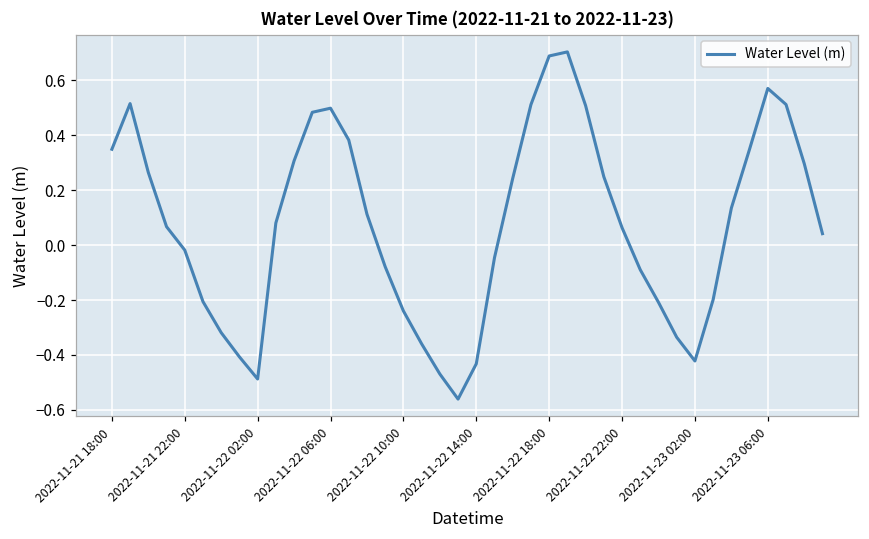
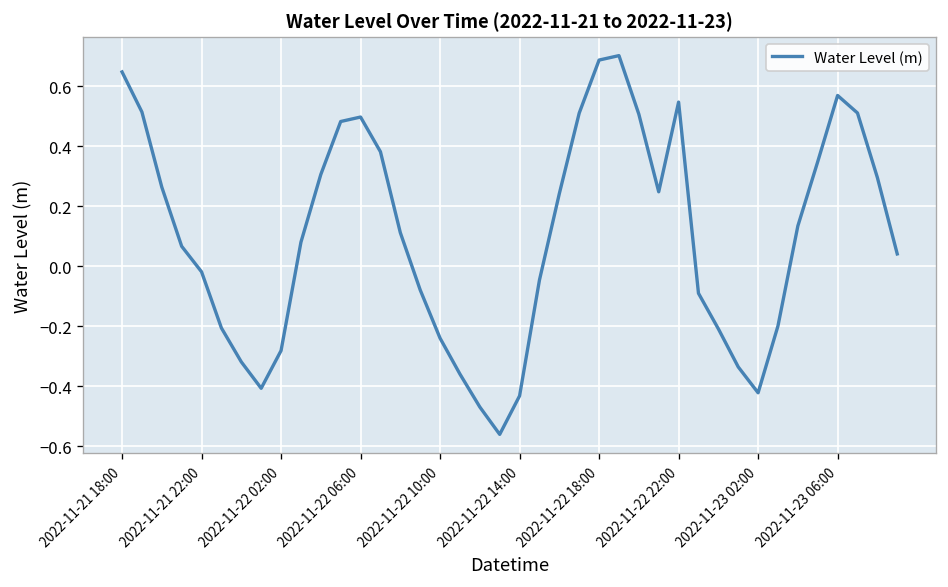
2022-11-21 18:00: 0.35 -> 0.65
2022-11-22 02:00: -0.49 -> -0.28
2022-11-22 22:00: 0.06 -> 0.55
